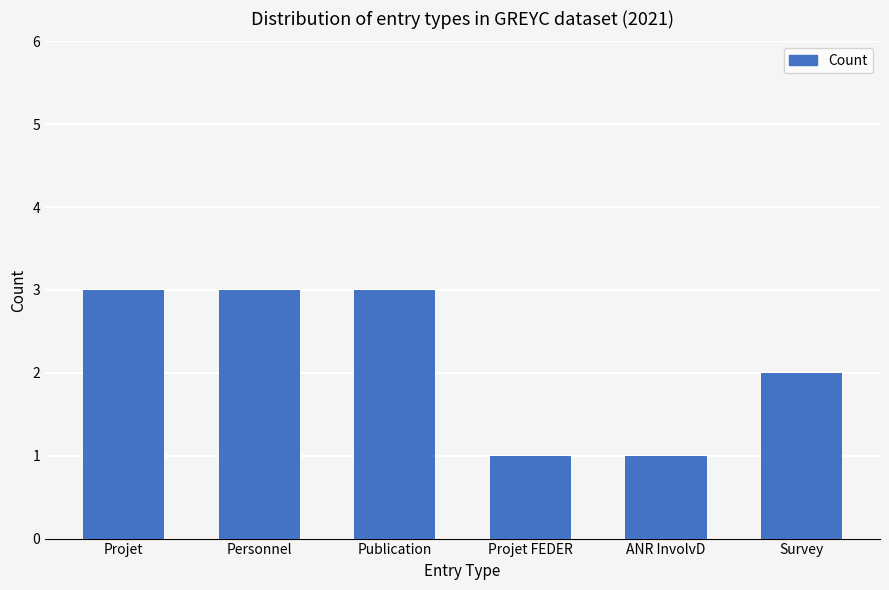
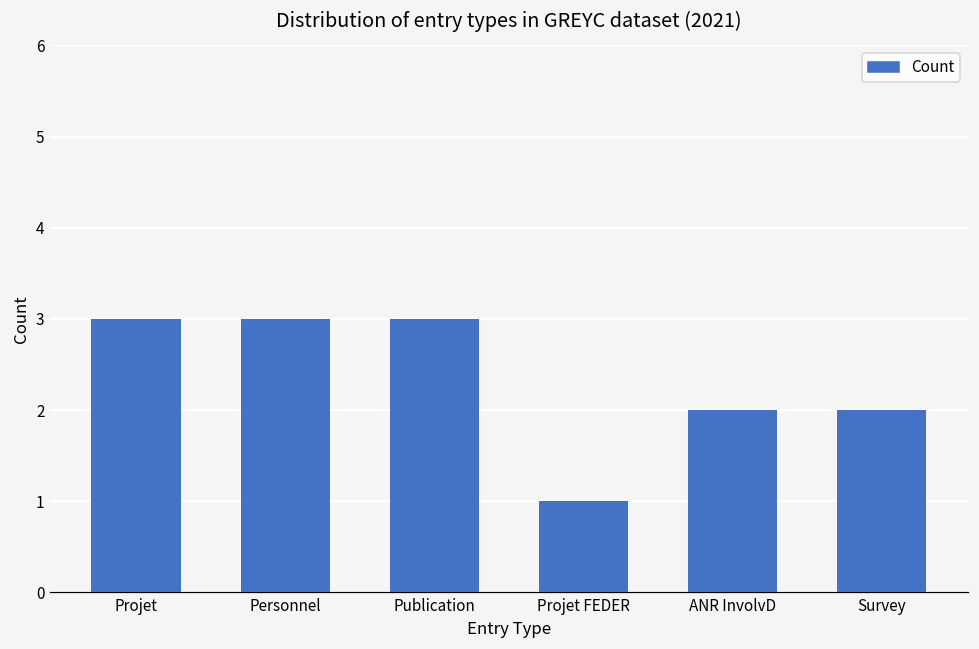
ANR InvolvD: 1 -> 2
